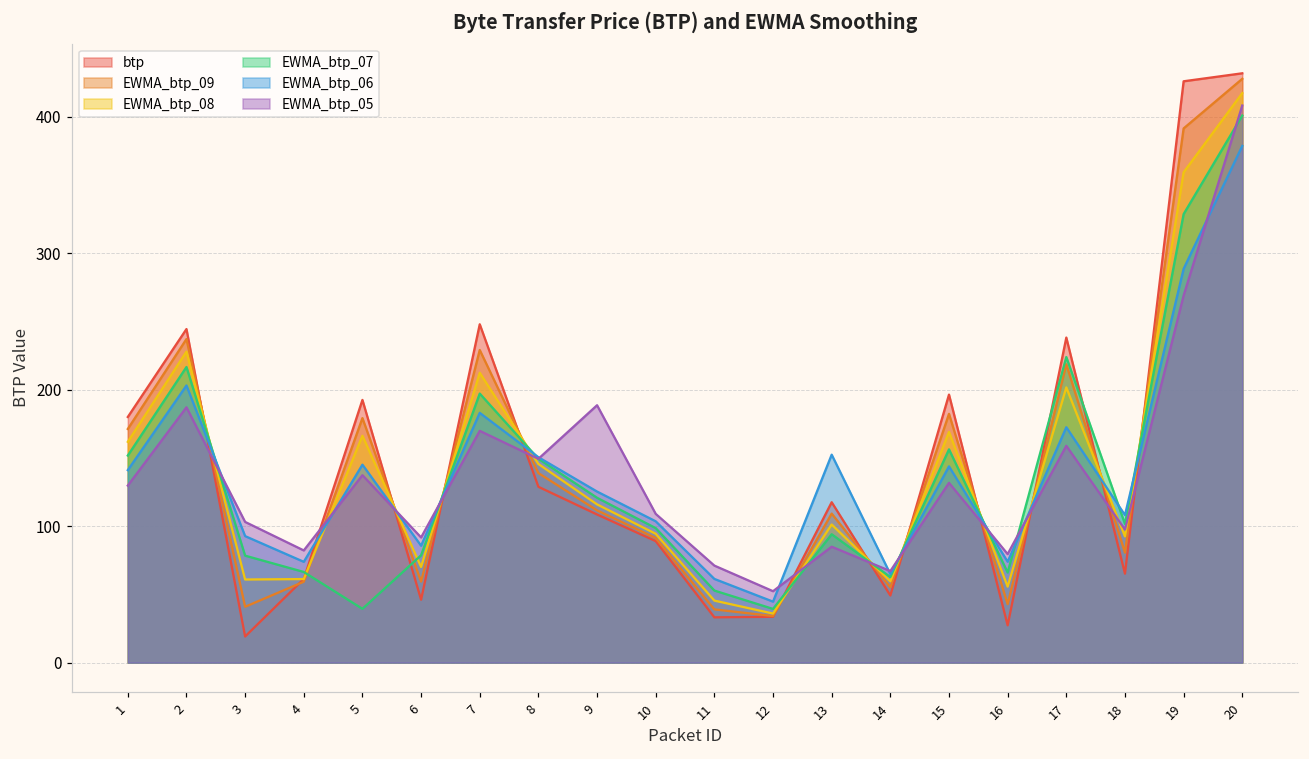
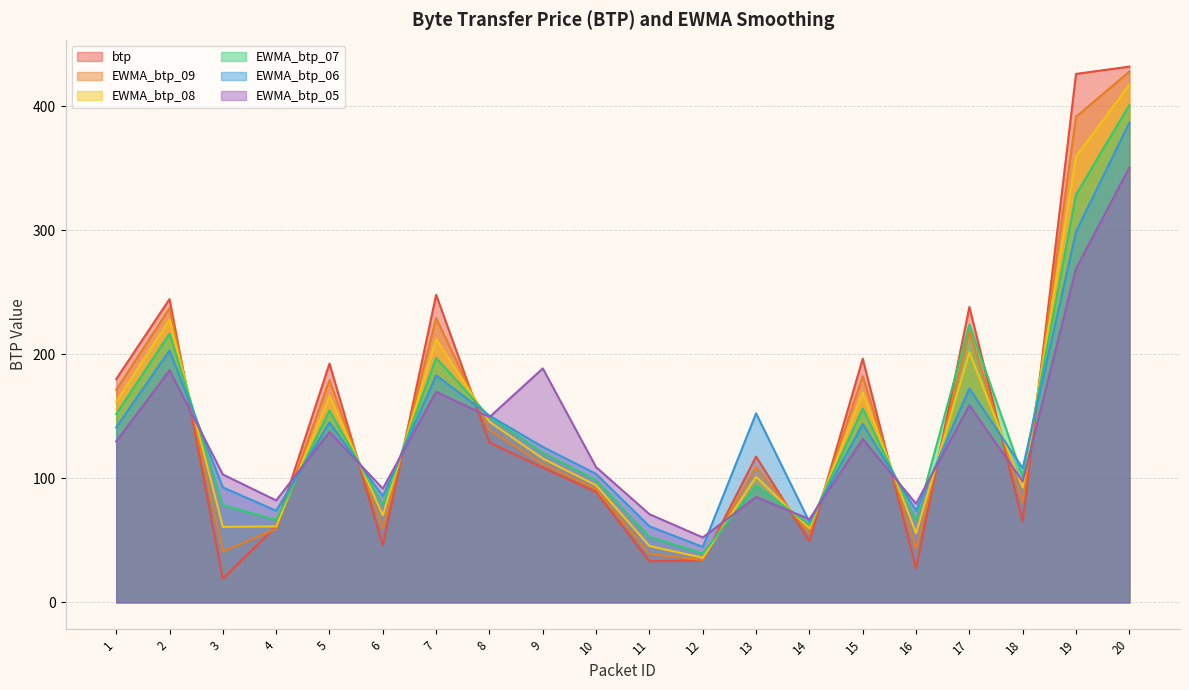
EWMA_btp_07, 5: 39 -> 155
EWMA_btp_06, 19: 289 -> 299
EWMA_btp_06, 20: 379 -> 387
EWMA_btp_05, 20: 408 -> 351
